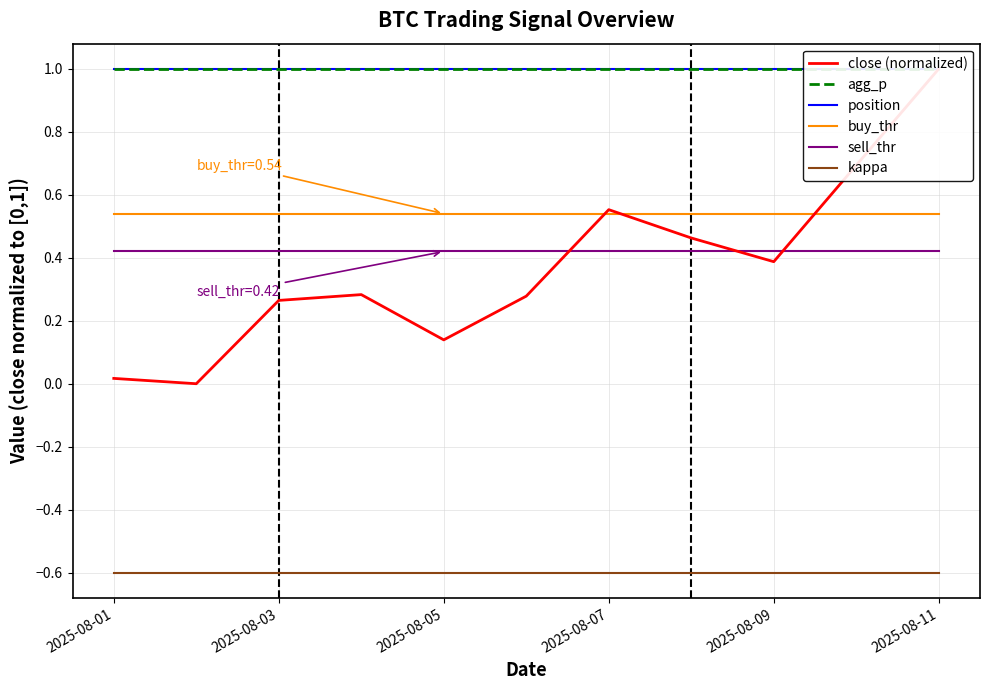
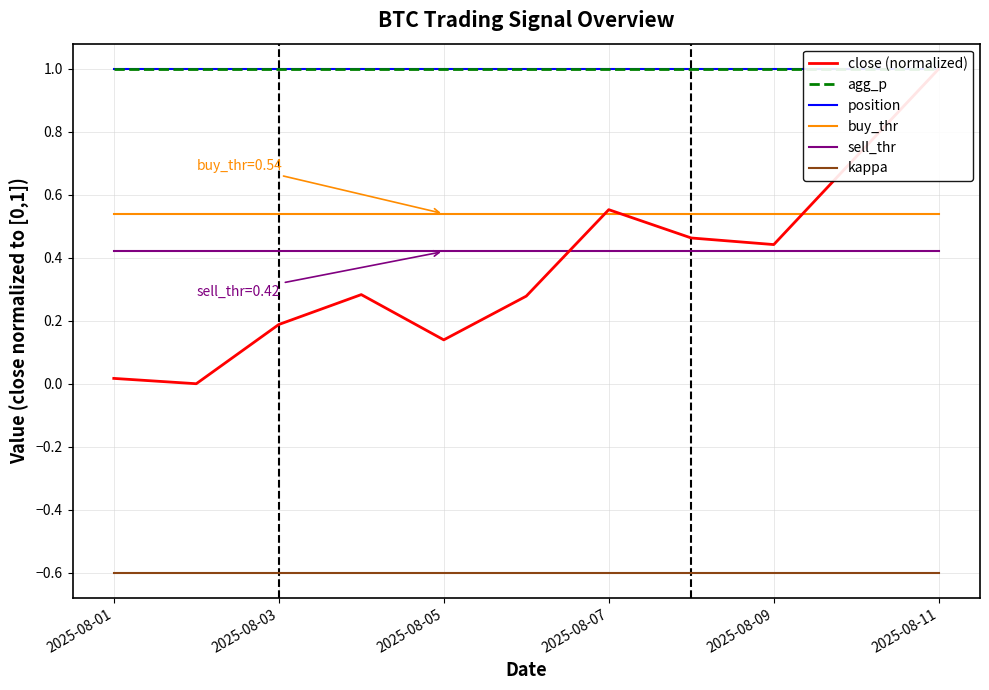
close (normalized), 2025-08-03: 0.26 -> 0.19
close (normalized), 2025-08-09: 0.39 -> 0.44
